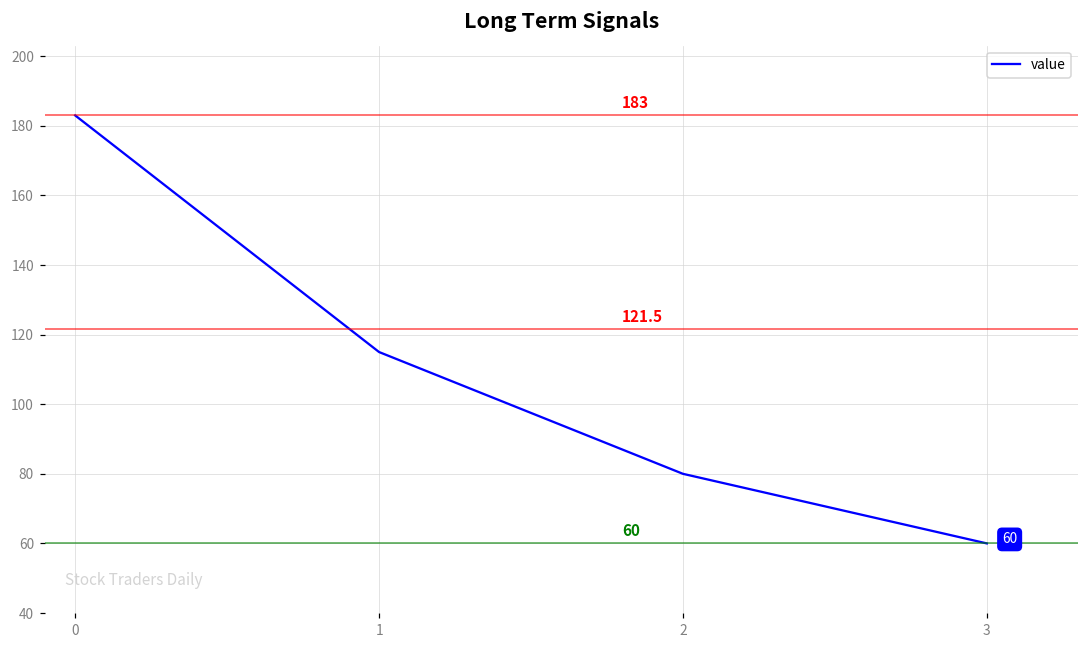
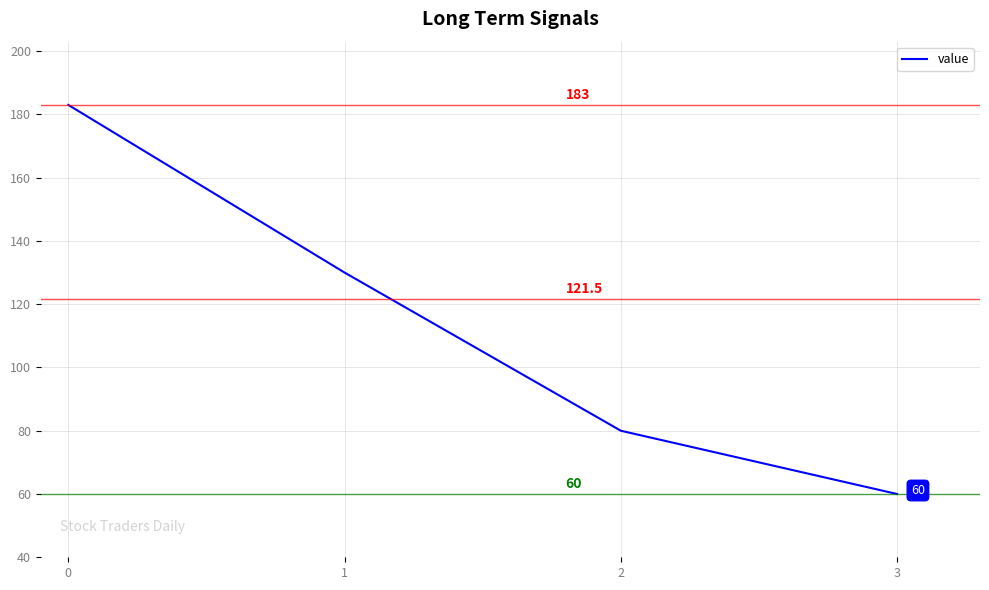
1: 115 -> 130
